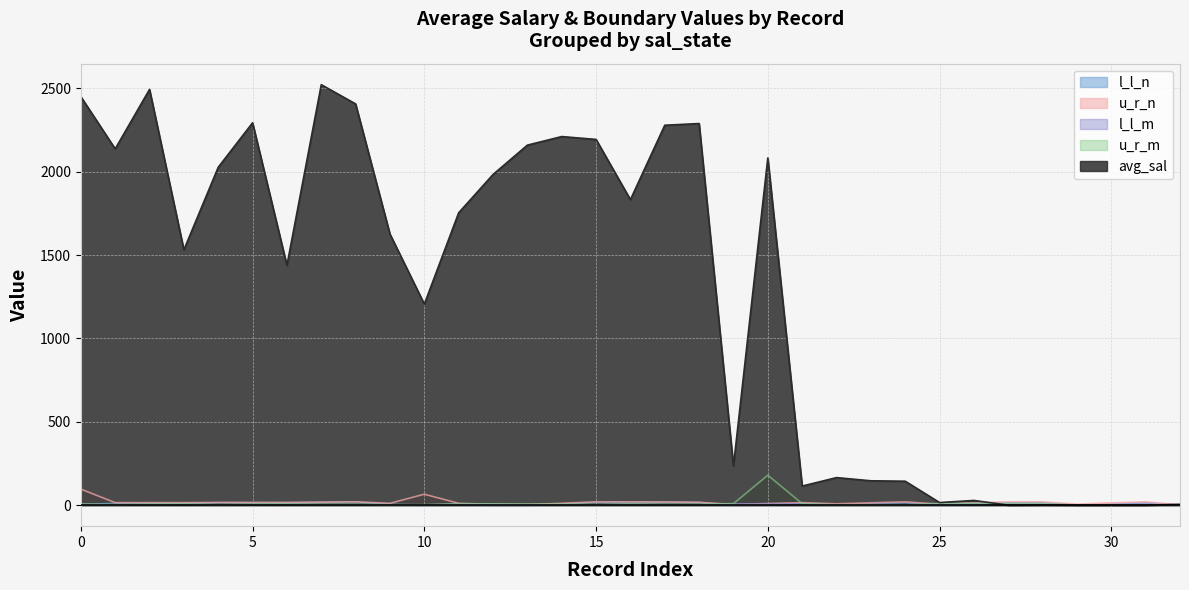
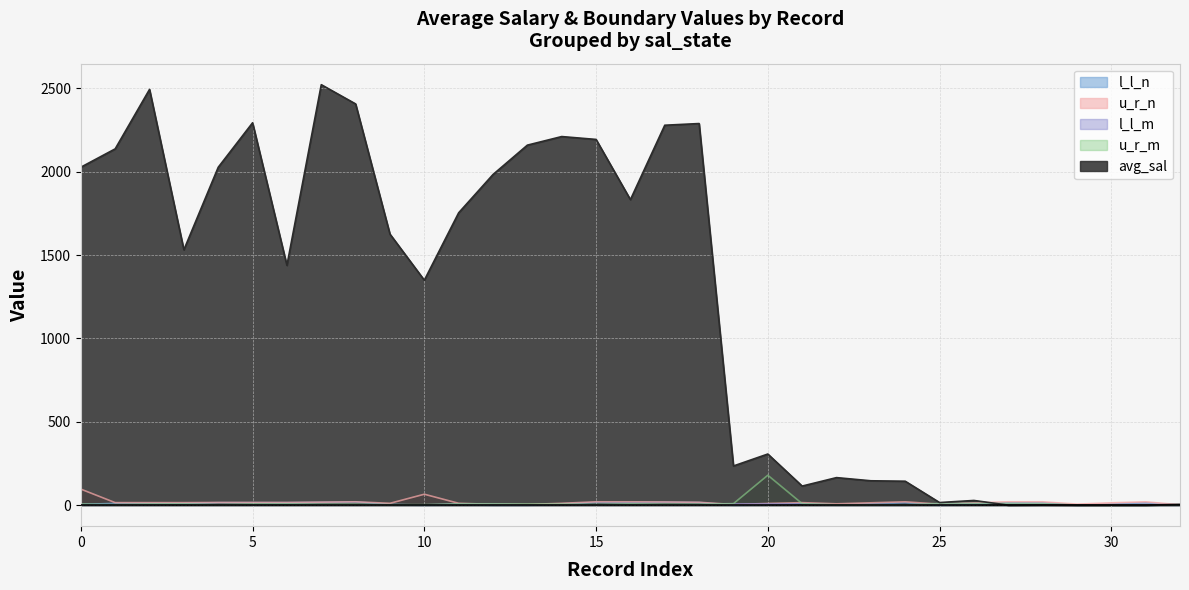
avg_sal, 0: 2450 -> 2030
avg_sal, 10: 1210 -> 1350
avg_sal, 20: 2080 -> 310
